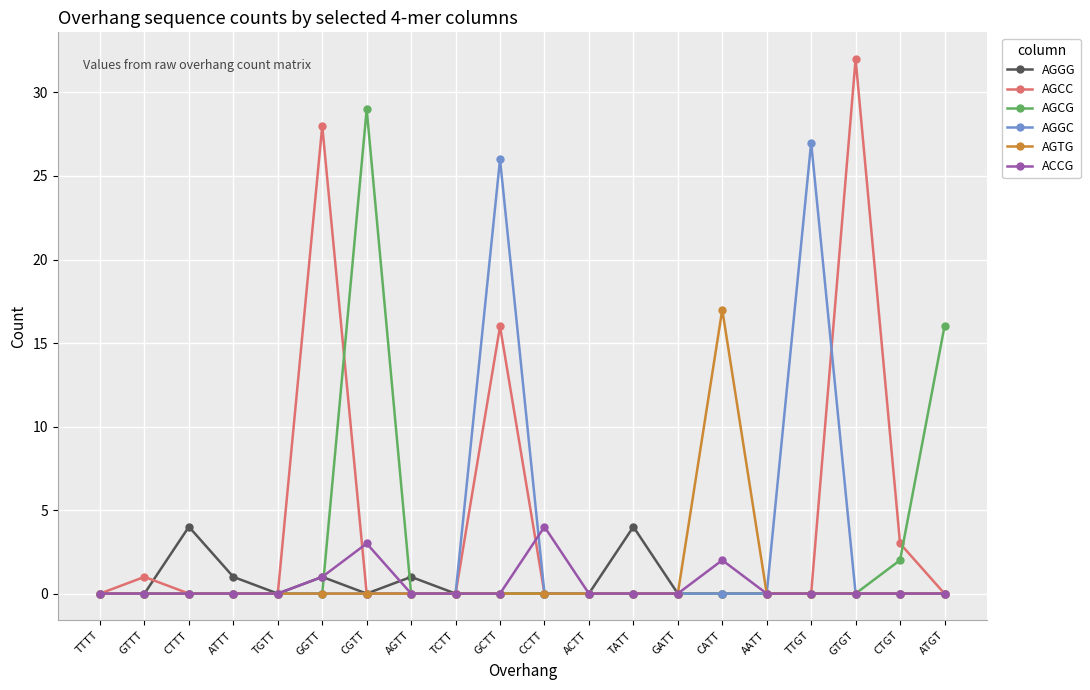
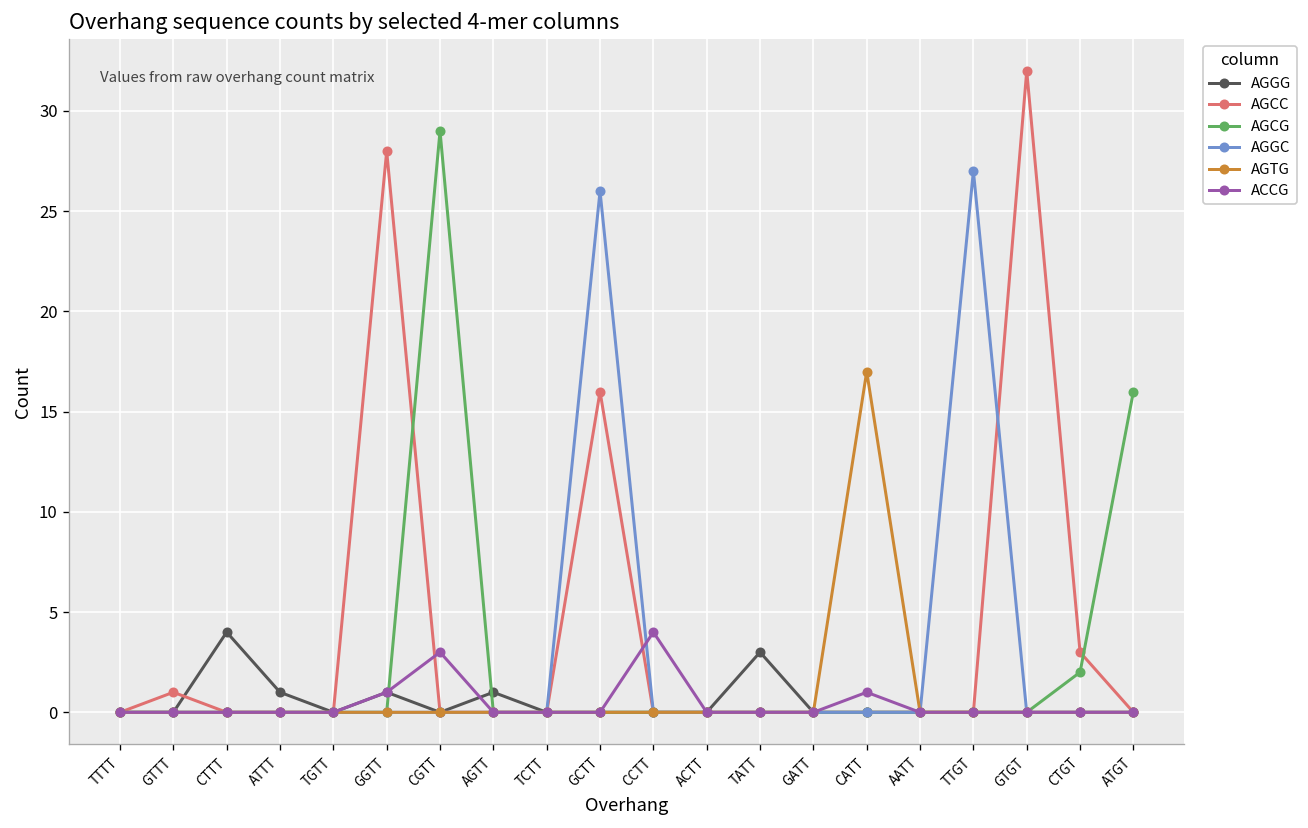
AGGG, TATT: 4 -> 3
ACCG, CATT: 2 -> 1
